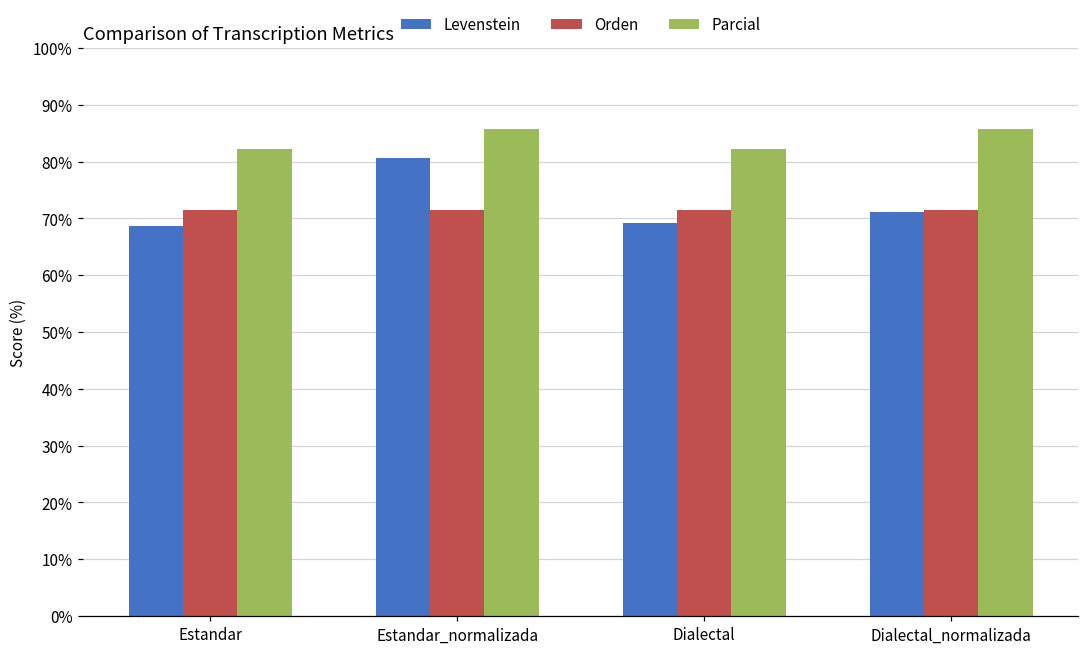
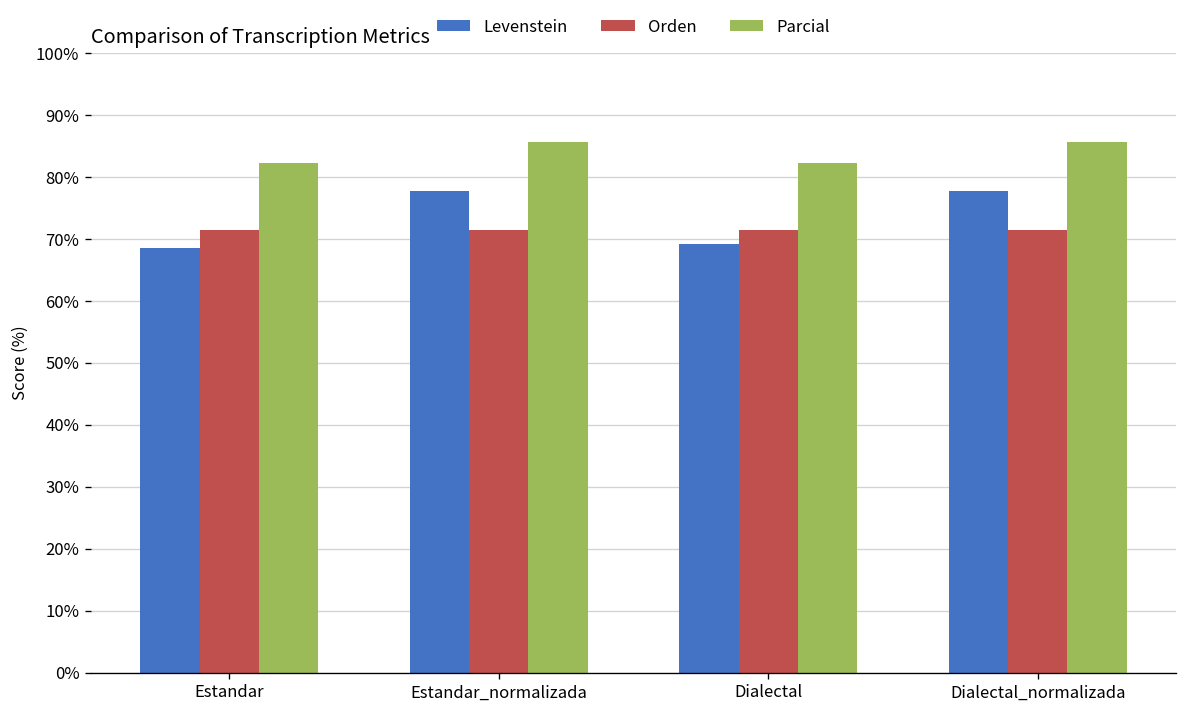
Levenstein, Estandar_normalizada: 81% -> 78%
Levenstein, Dialectal_normalizada: 71% -> 78%
